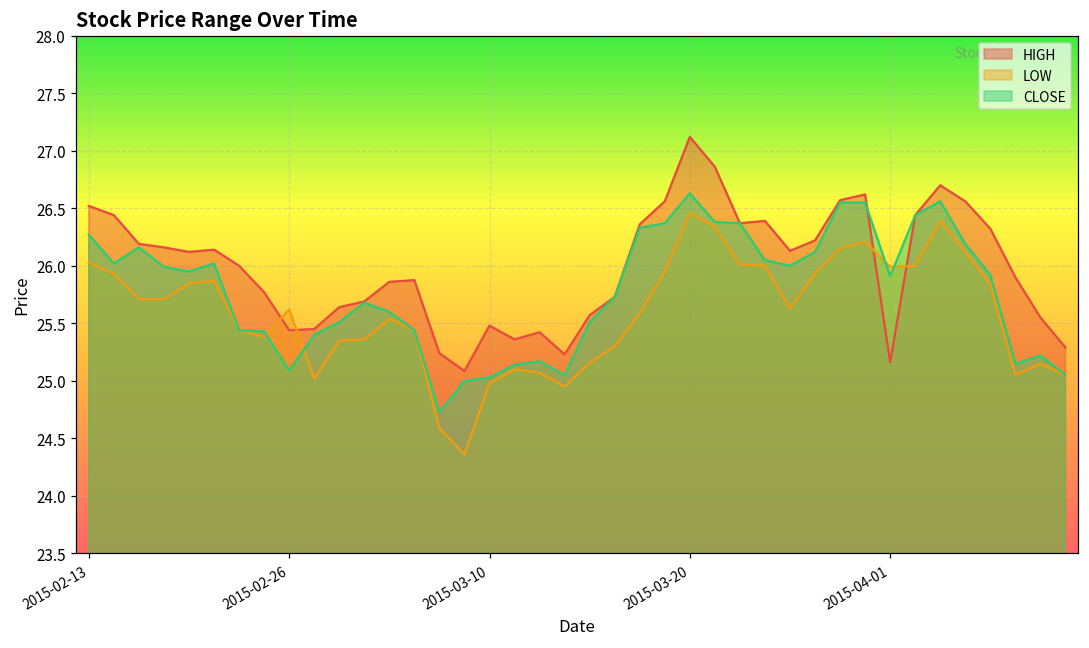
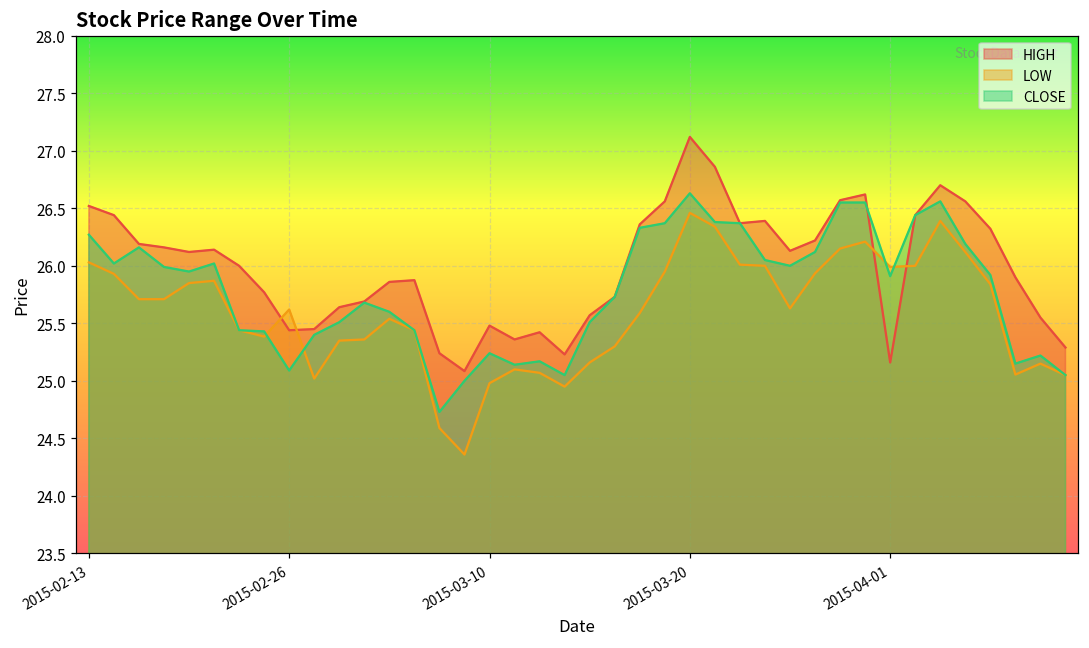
CLOSE, 2015-03-10: 25.03 -> 25.24
